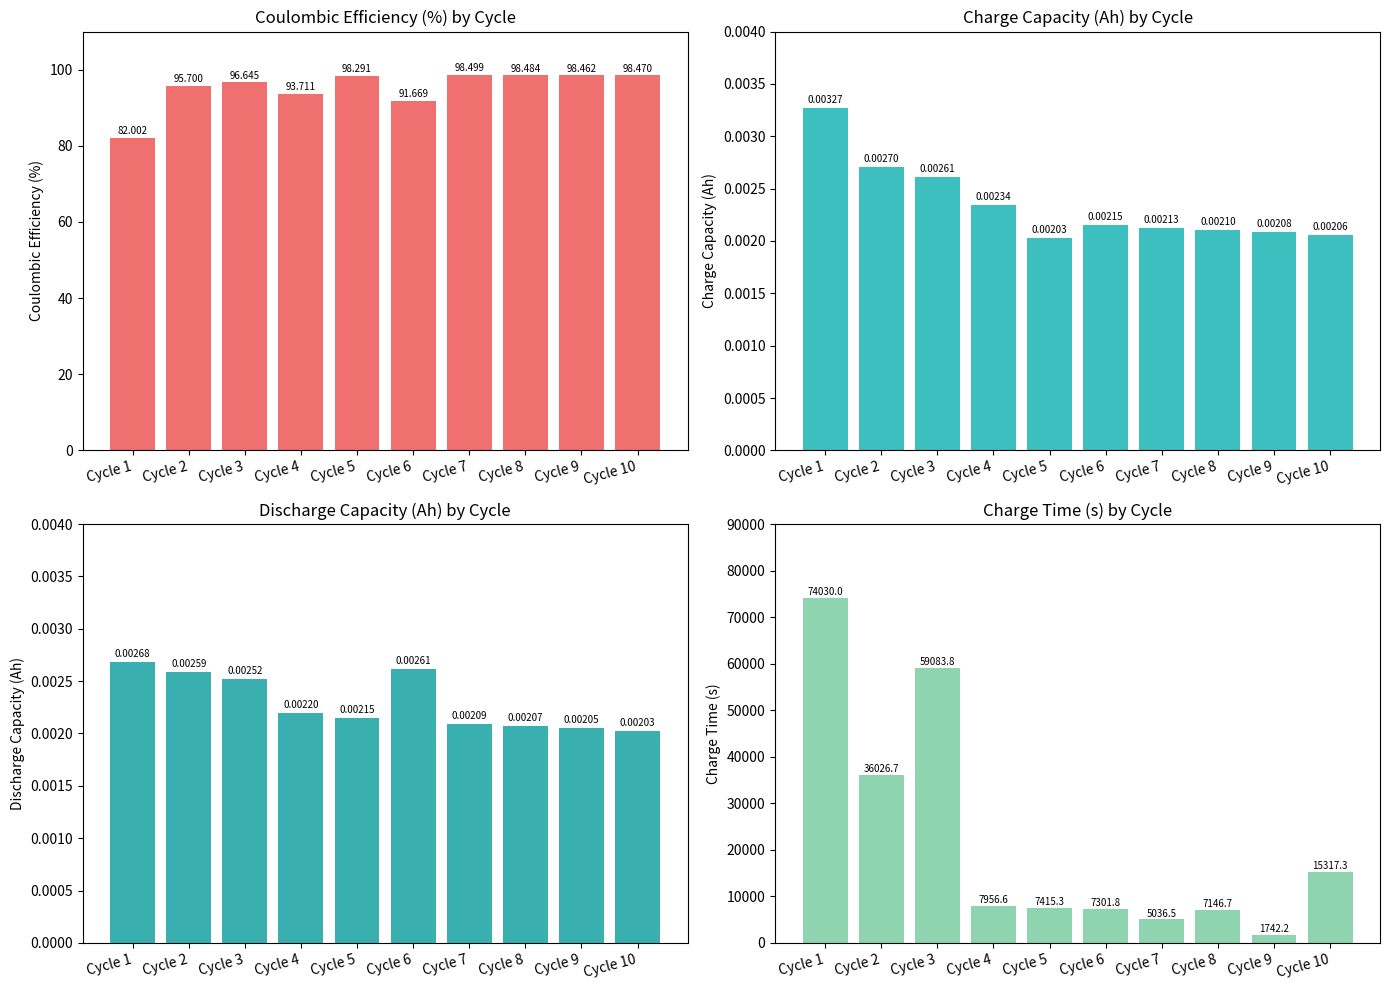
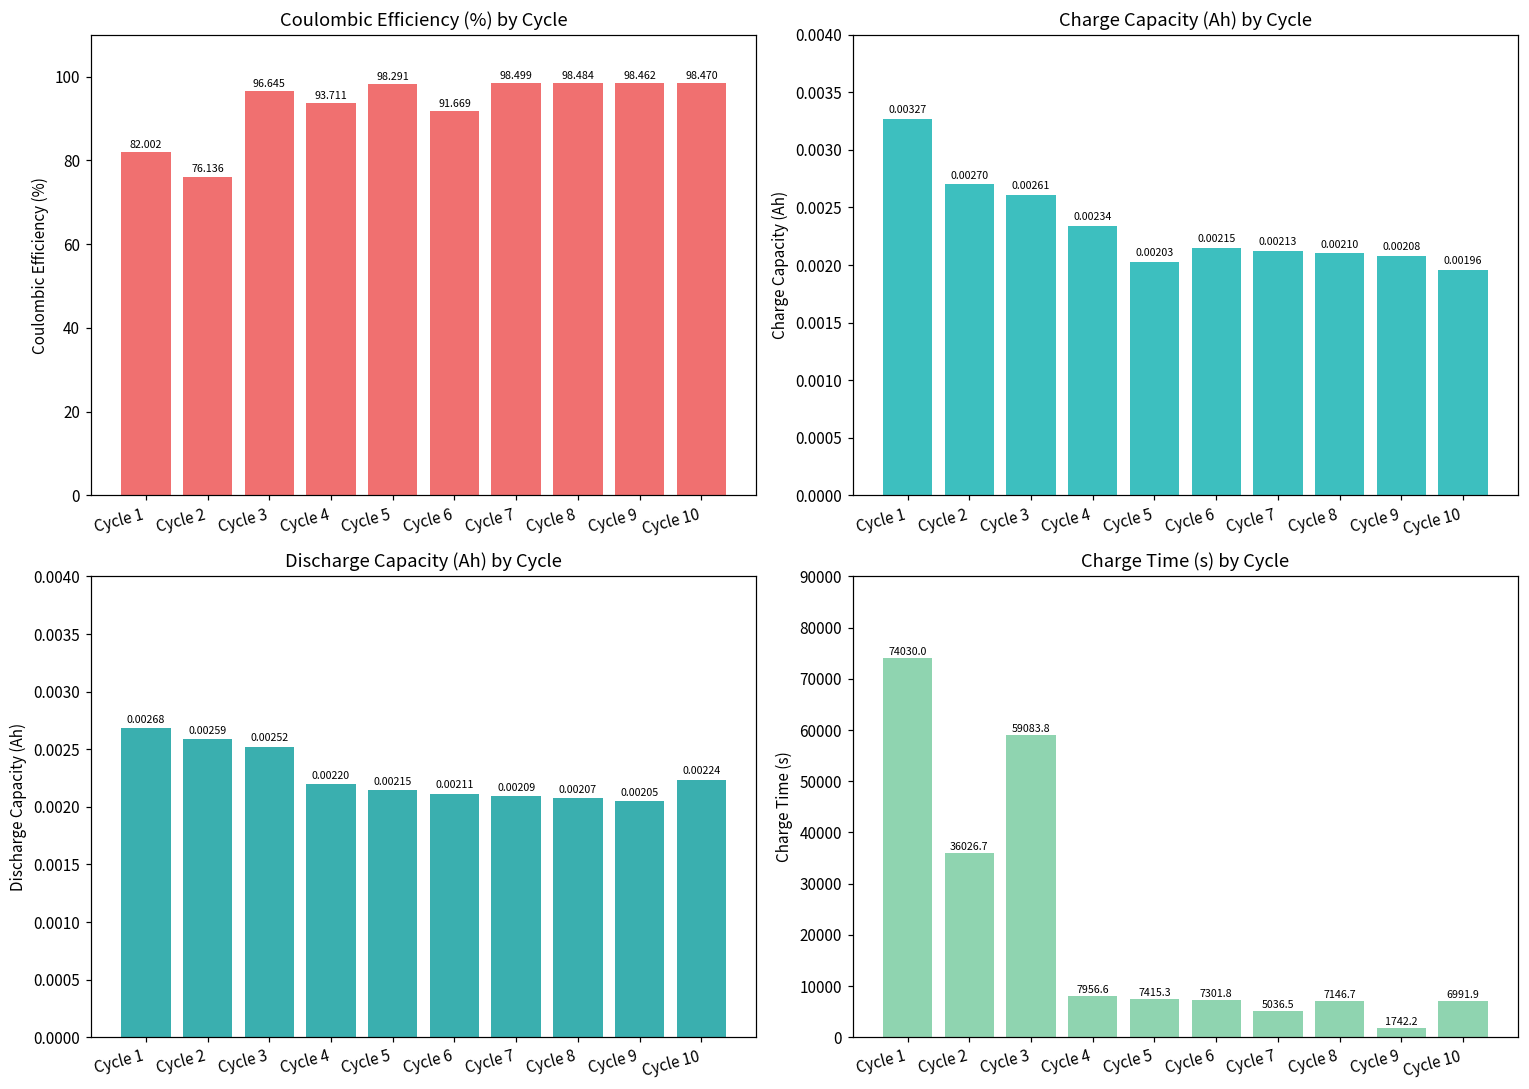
Coulombic Efficiency (%) by Cycle, Cycle 2: 95.700 -> 76.136
Charge Capacity (Ah) by Cycle, Cycle 10: 0.00206 -> 0.00196
Discharge Capacity (Ah) by Cycle, Cycle 6: 0.00261 -> 0.00211
Discharge Capacity (Ah) by Cycle, Cycle 10: 0.00203 -> 0.00224
Charge Time (s) by Cycle, Cycle 10: 15317.3 -> 6991.9
